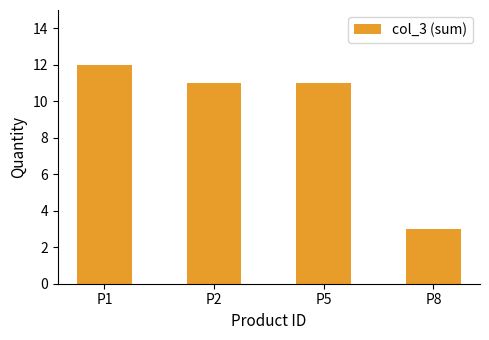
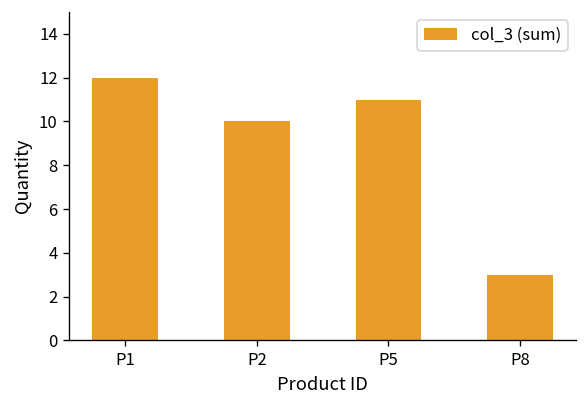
P2: 11 -> 10
